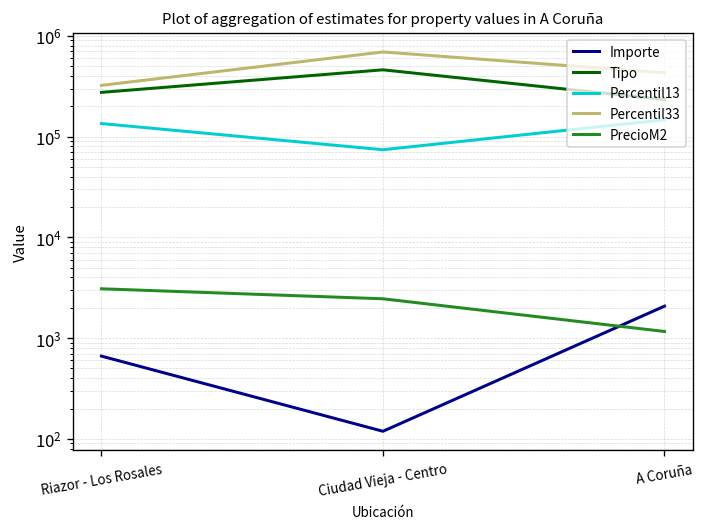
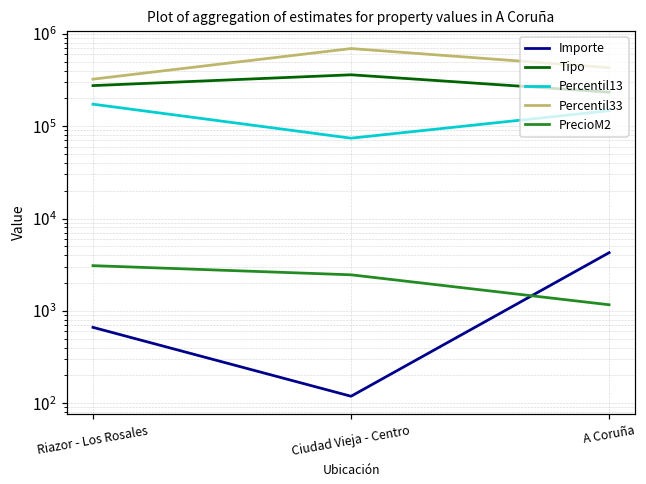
Percentil13, Riazor - Los Rosales: 130000 -> 170000
Tipo, Ciudad Vieja - Centro: 500000 -> 360000
Importe, A Coruña: 2100 -> 4000
